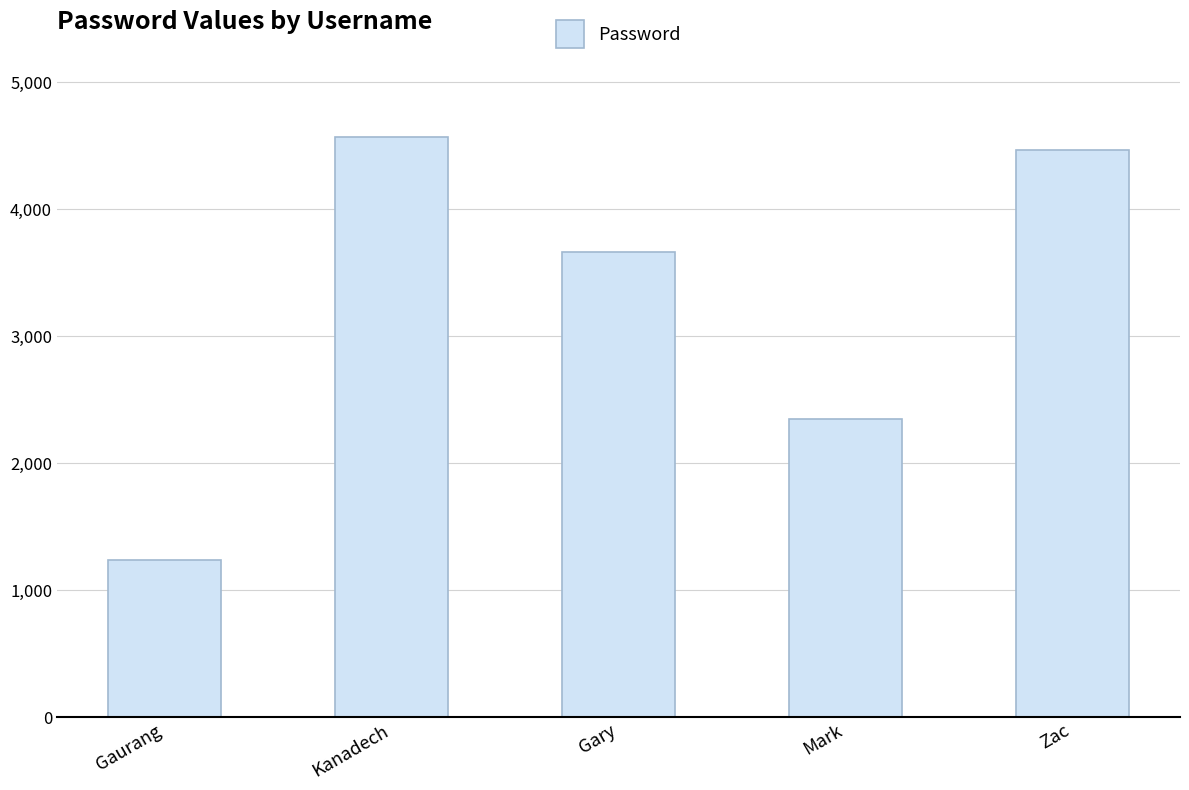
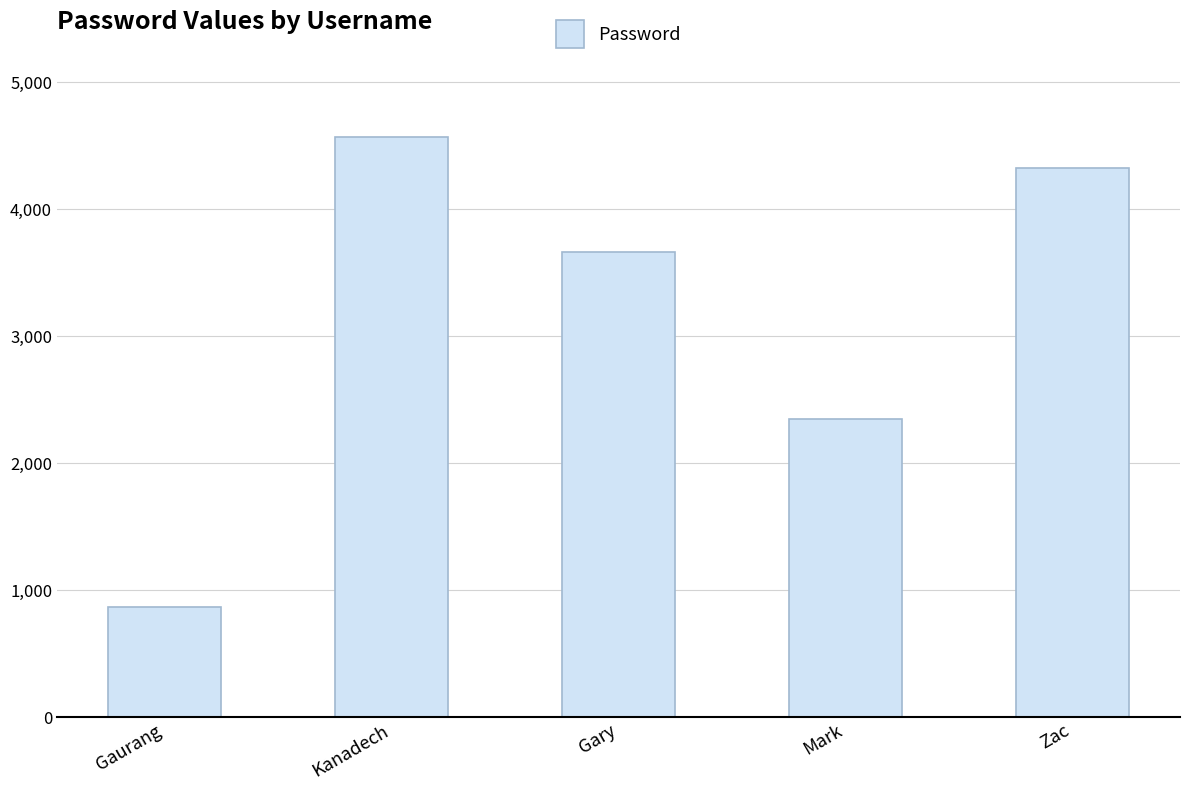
Gaurang: 1,230 -> 870
Zac: 4,470 -> 4,320
